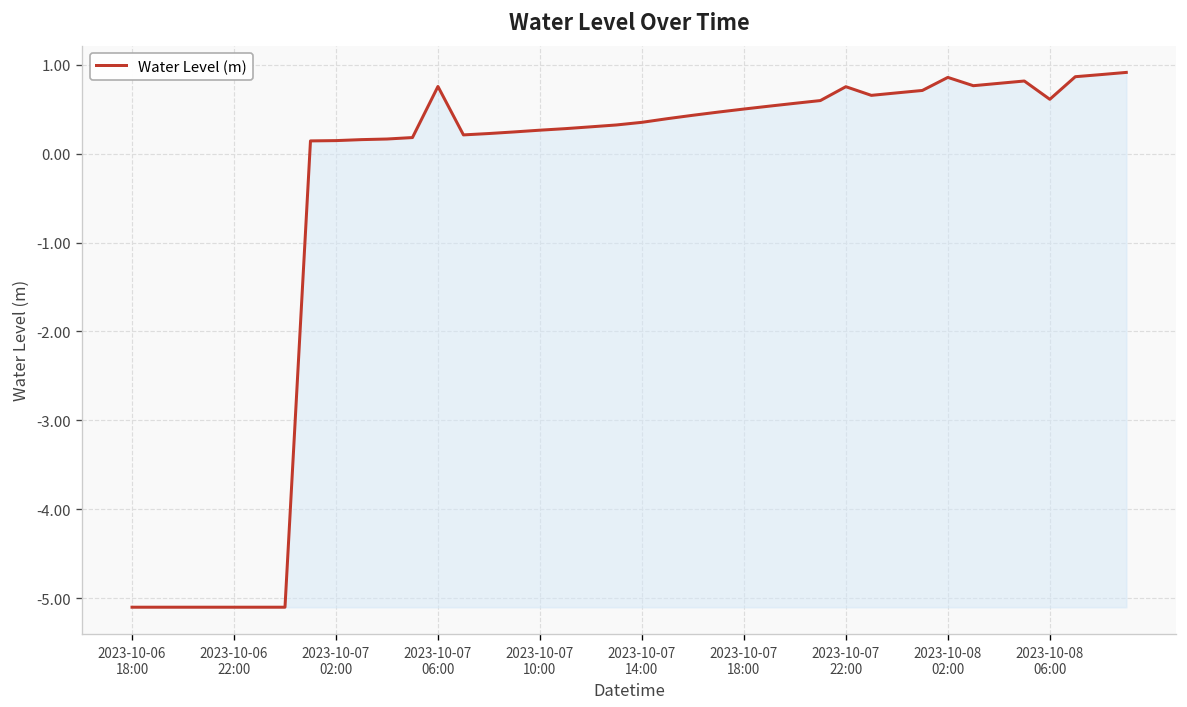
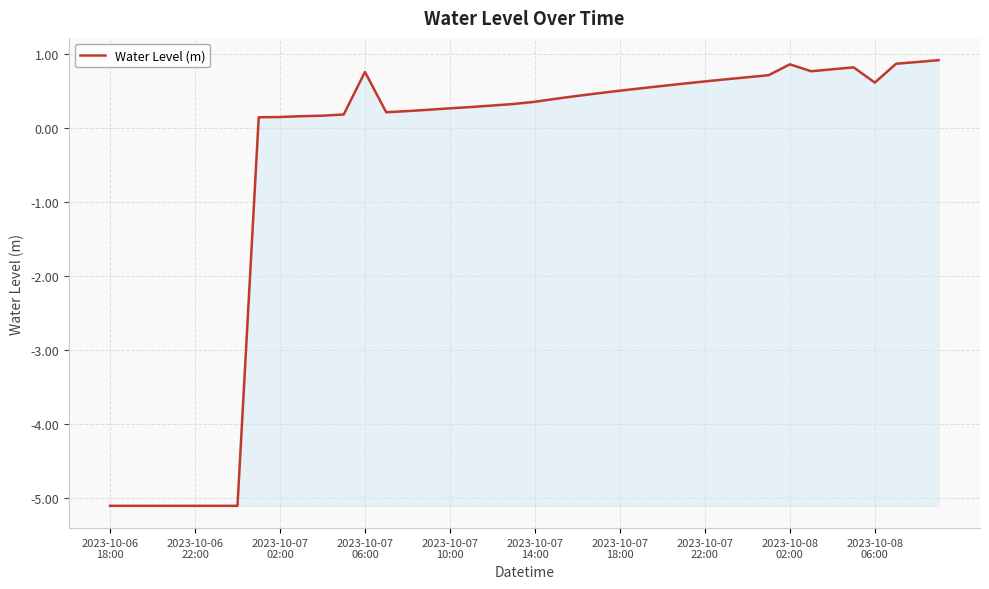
2023-10-07 22:00: 0.8 -> 0.6
